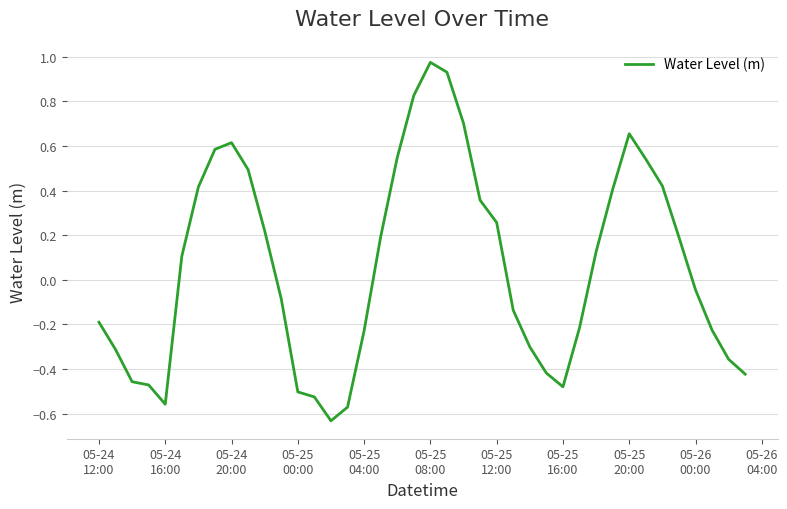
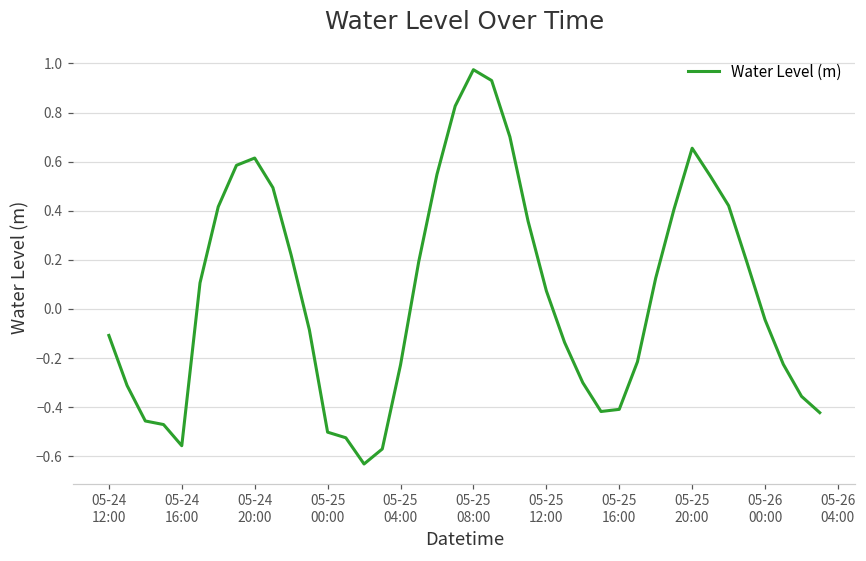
05-24 12:00: -0.19 -> -0.11
05-25 12:00: 0.26 -> 0.07
05-25 16:00: -0.48 -> -0.41
